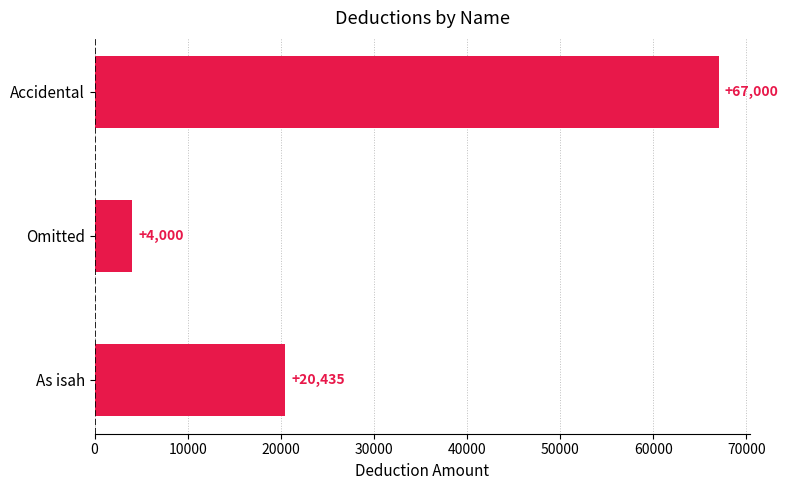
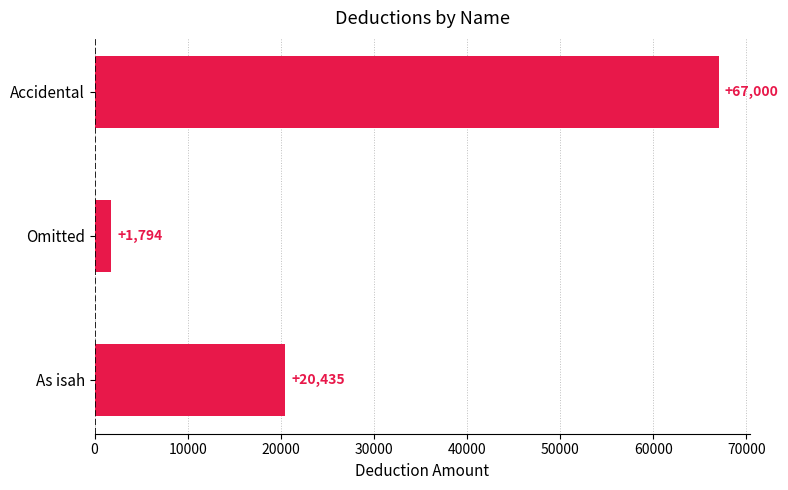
Omitted: +4,000 -> +1,794
